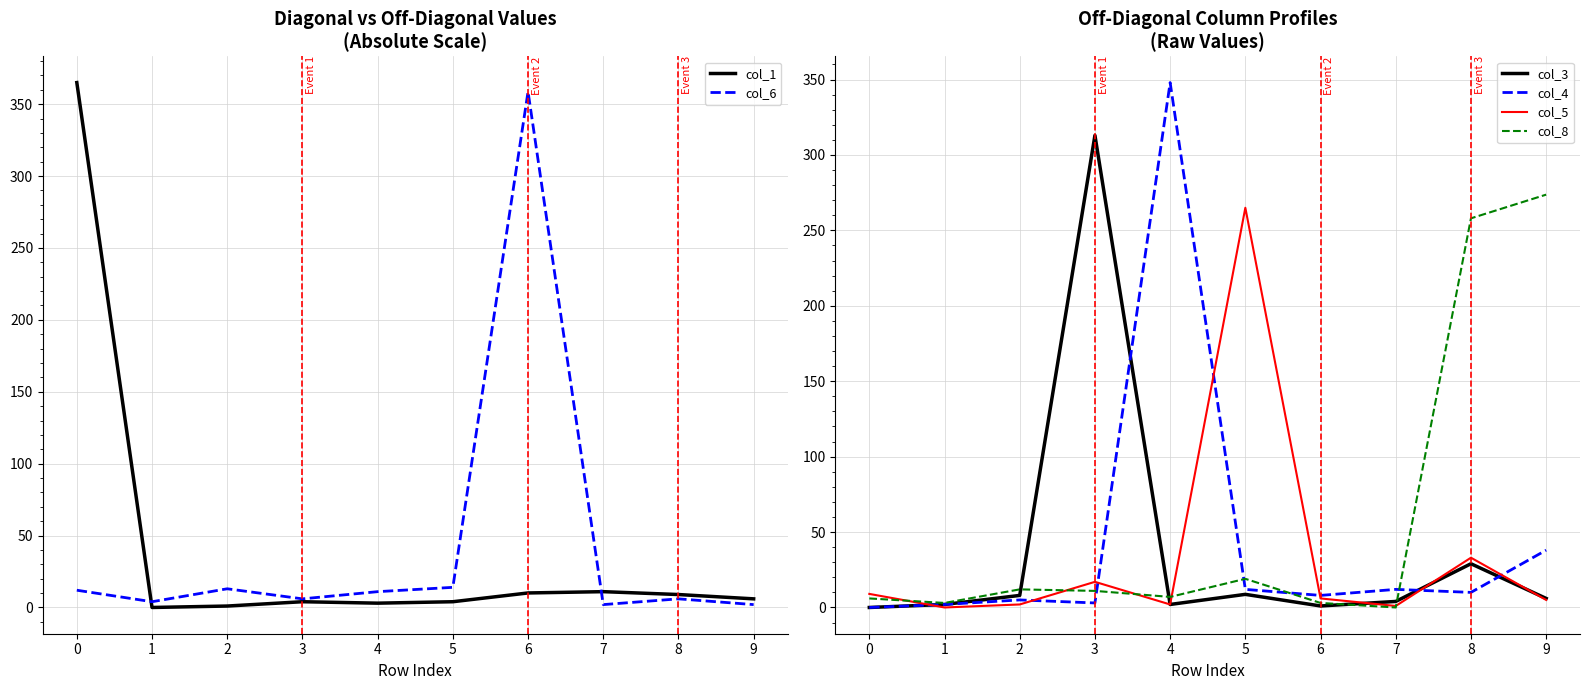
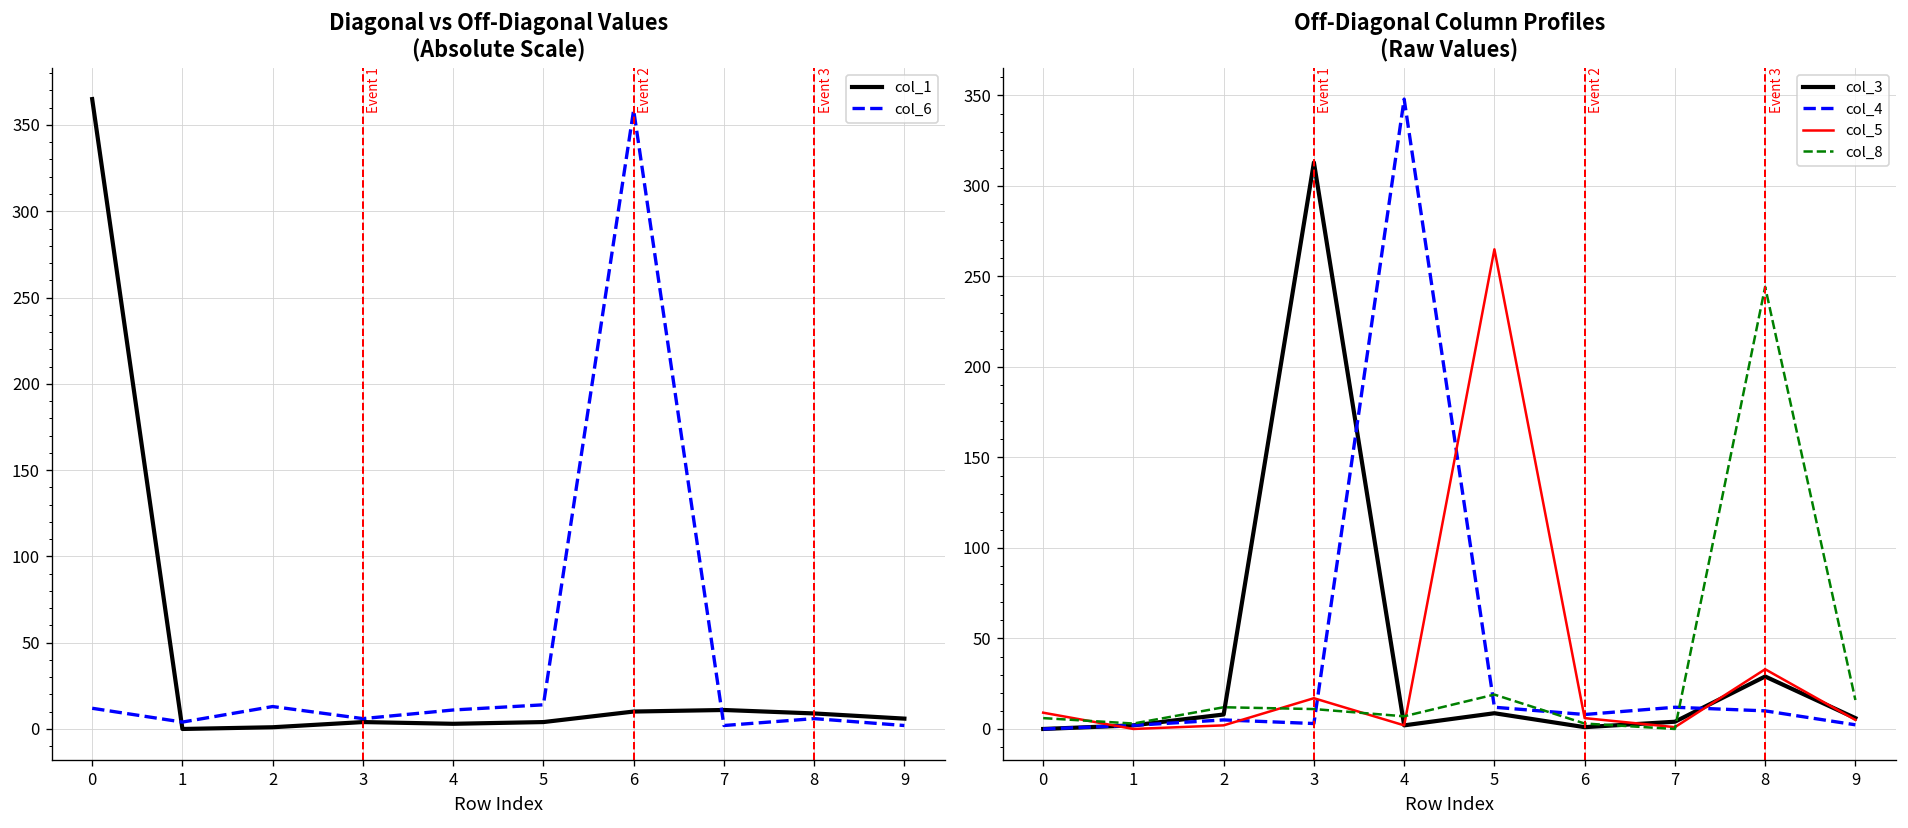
Off-Diagonal Column Profiles (Raw Values), col_8, 8: 258 -> 244
Off-Diagonal Column Profiles (Raw Values), col_4, 9: 38 -> 2
Off-Diagonal Column Profiles (Raw Values), col_8, 9: 274 -> 16
